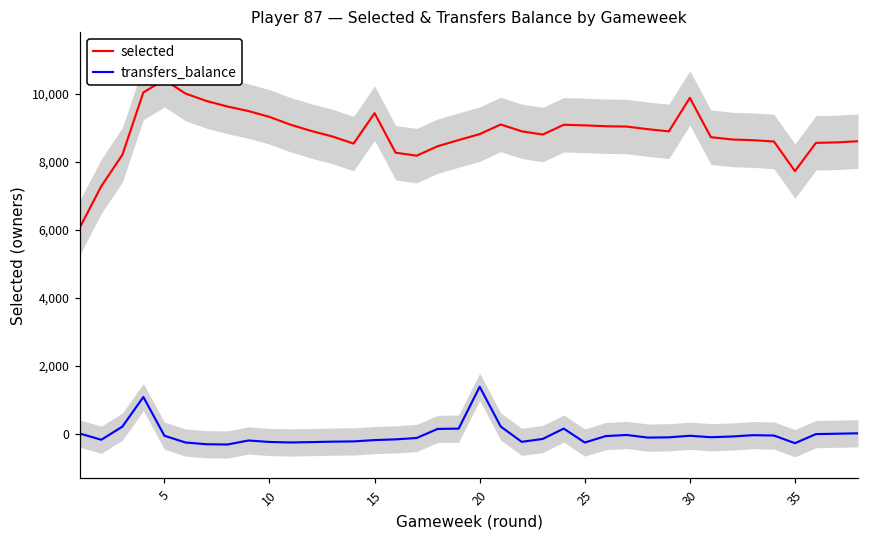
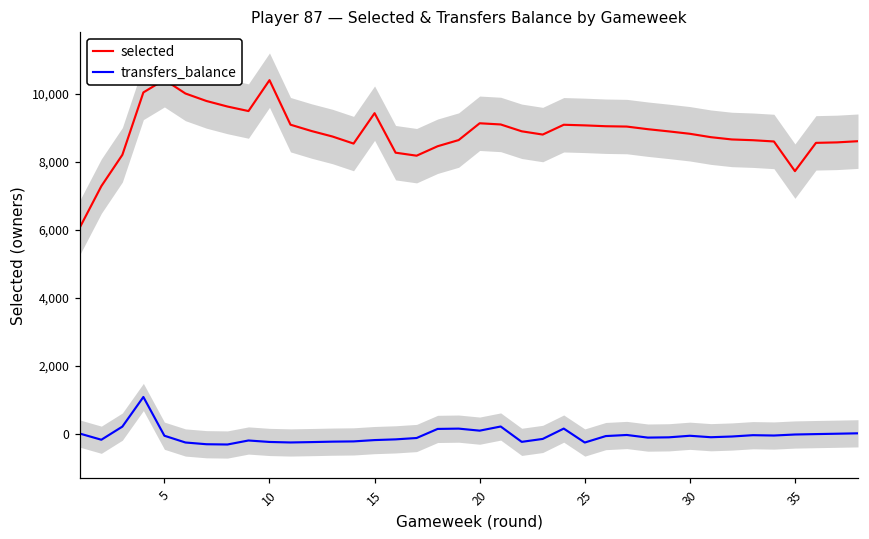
selected, 10: 9,300 -> 10,400
selected, 20: 8,800 -> 9,100
transfers_balance, 20: 1,400 -> 100
selected, 30: 9,900 -> 8,800
transfers_balance, 35: -300 -> 0
